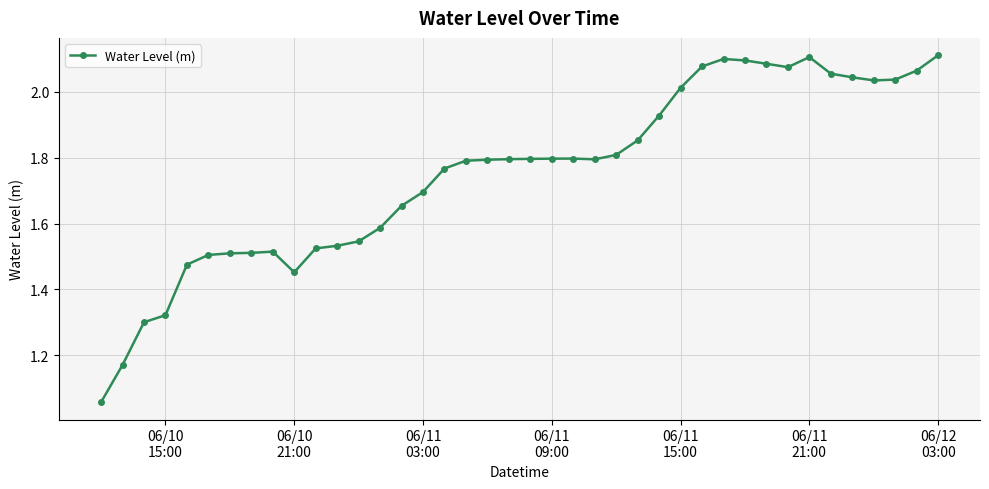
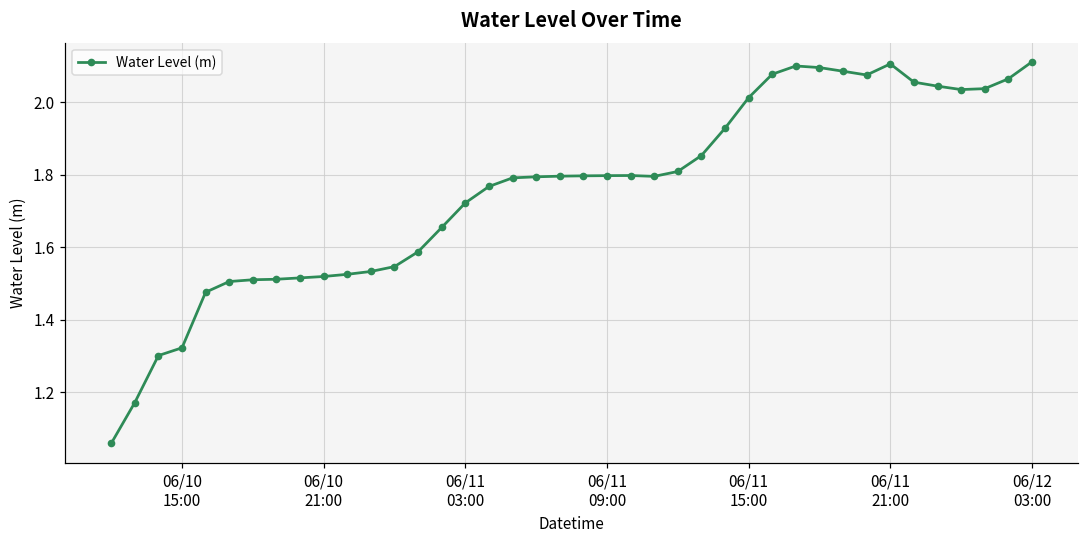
06/10 21:00: 1.45 -> 1.52
06/11 03:00: 1.70 -> 1.72
